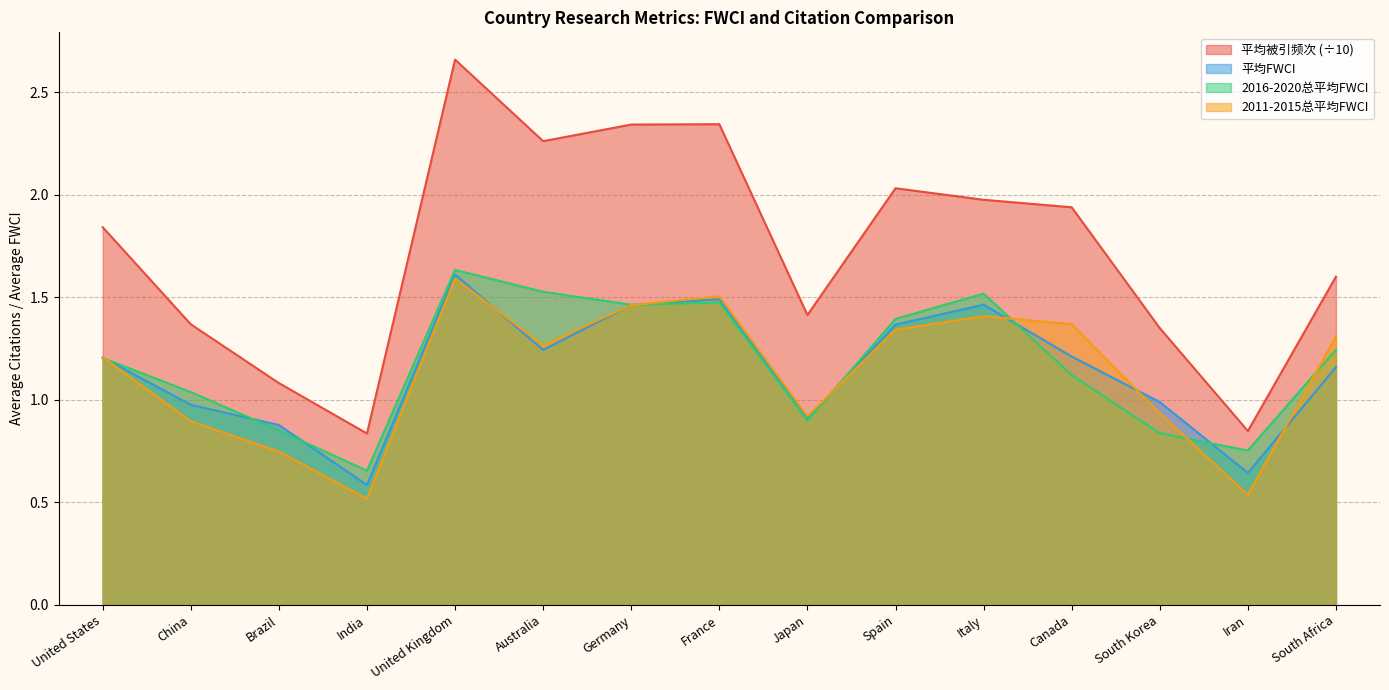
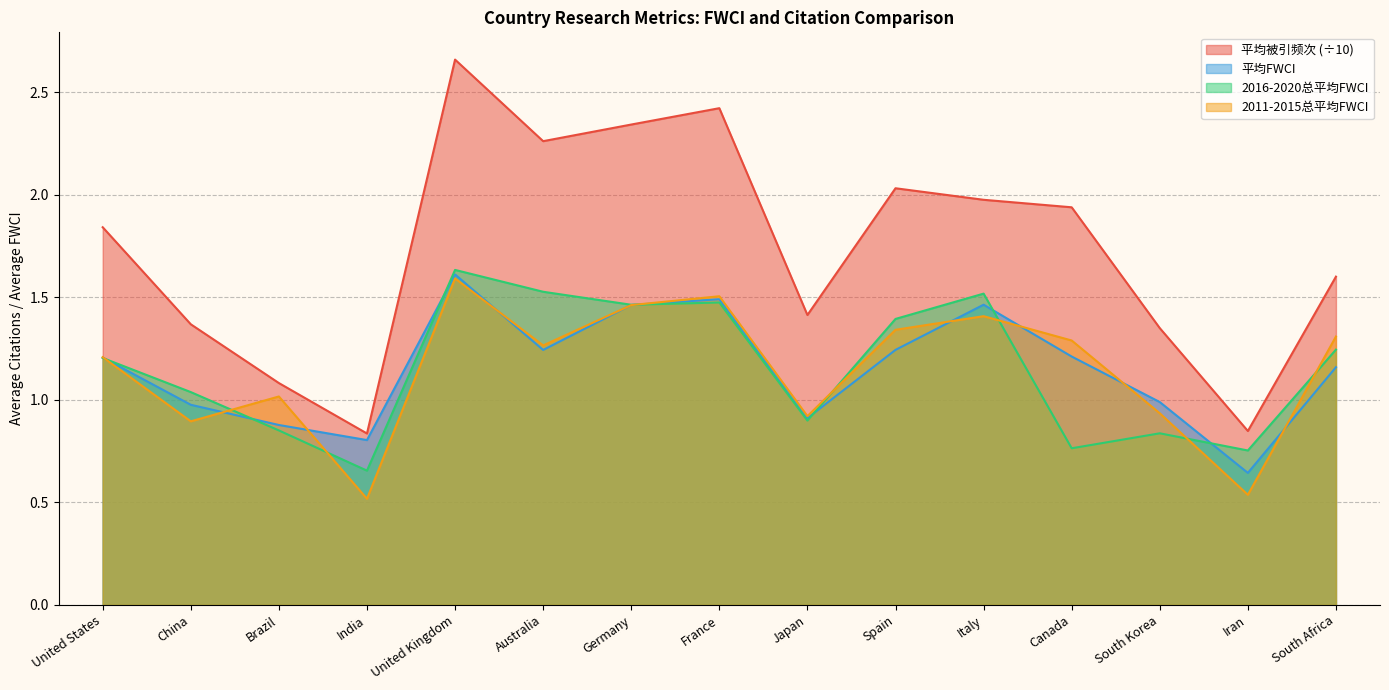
2011-2015总平均FWCI, Brazil: 0.75 -> 1.02
平均FWCI, India: 0.59 -> 0.80
平均被引频次 (÷10), France: 2.34 -> 2.42
平均FWCI, Spain: 1.37 -> 1.24
2016-2020总平均FWCI, Canada: 1.12 -> 0.76
2011-2015总平均FWCI, Canada: 1.37 -> 1.29
